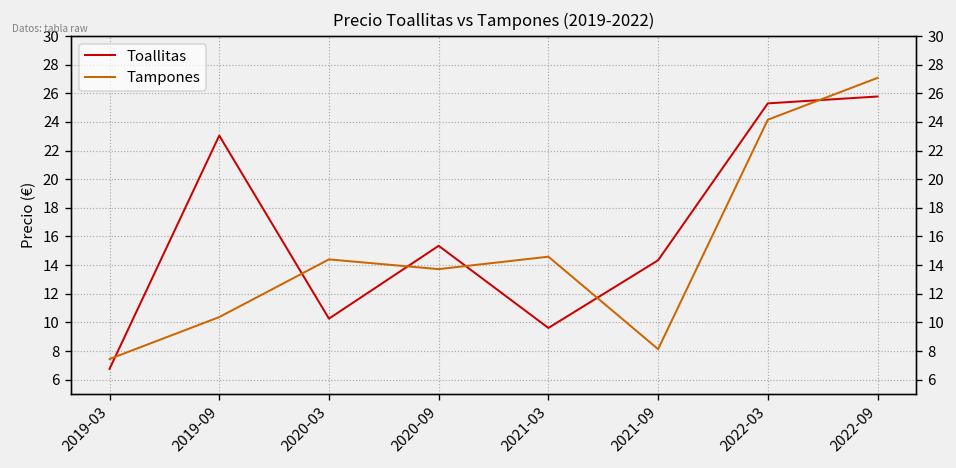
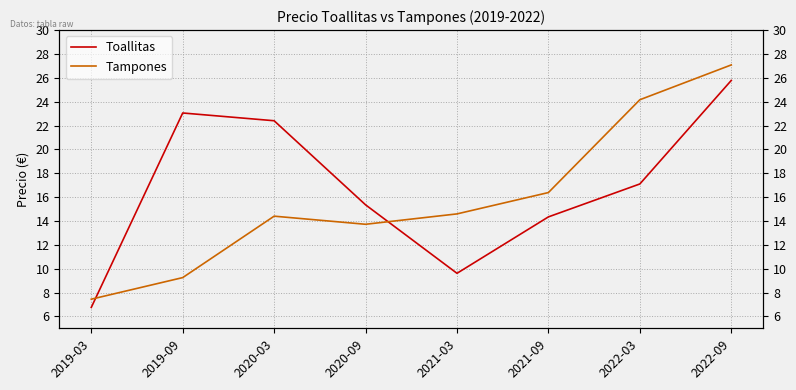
Tampones, 2019-09: 10.4 -> 9.3
Toallitas, 2020-03: 10.3 -> 22.4
Tampones, 2021-09: 8.1 -> 16.4
Toallitas, 2022-03: 25.3 -> 17.1
